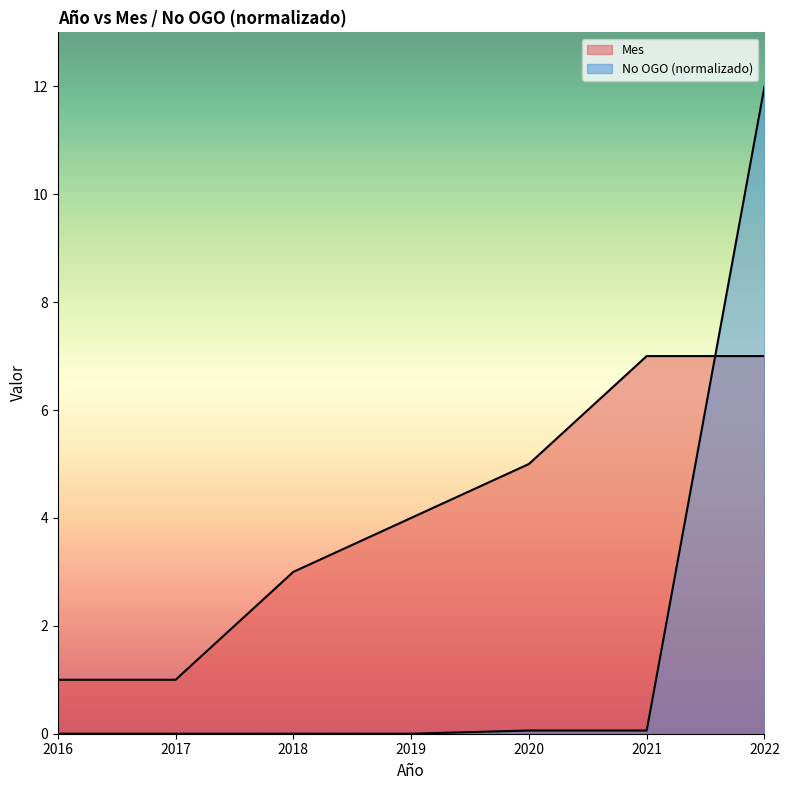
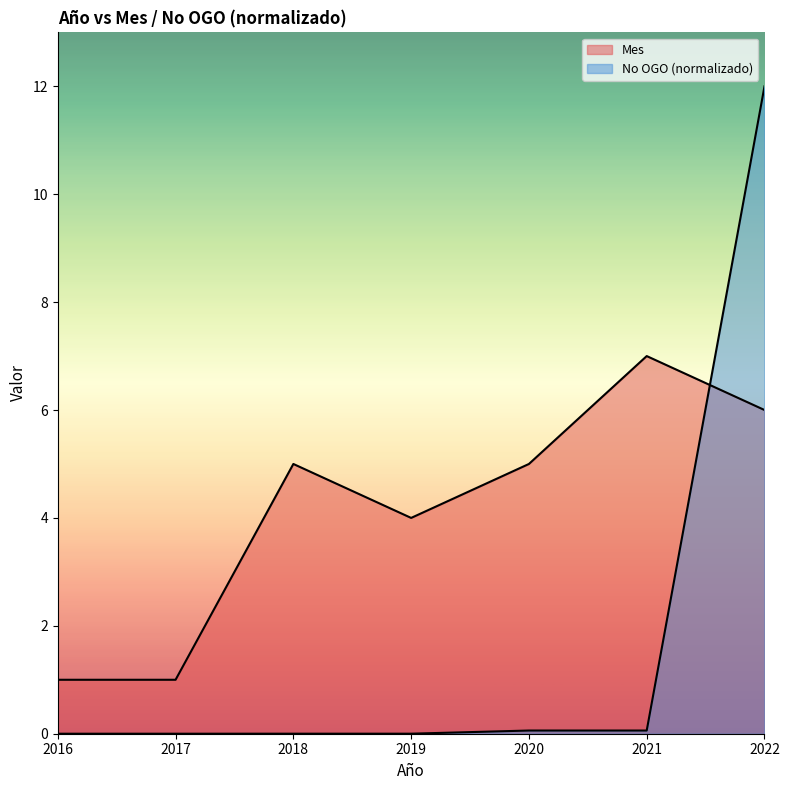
Mes, 2018: 3 -> 5
Mes, 2022: 7 -> 6
